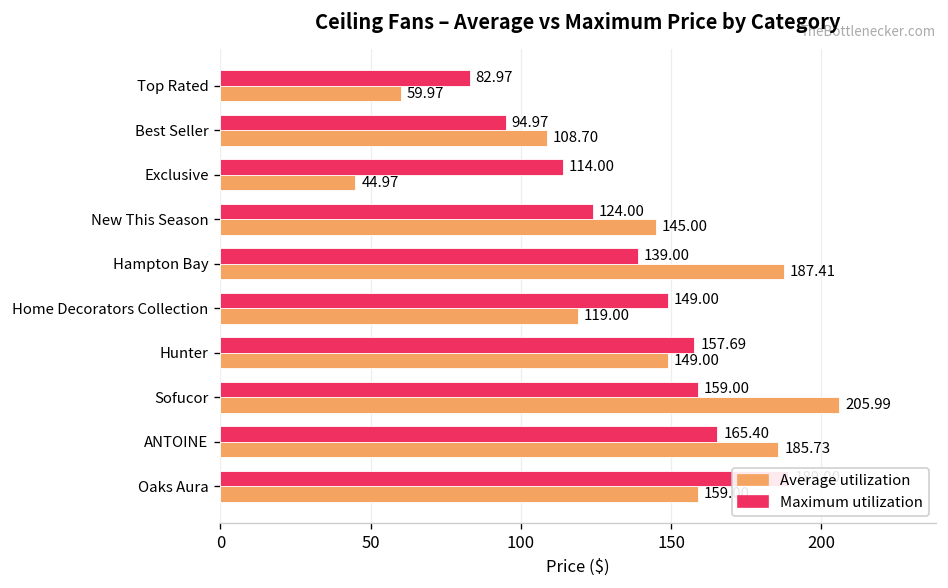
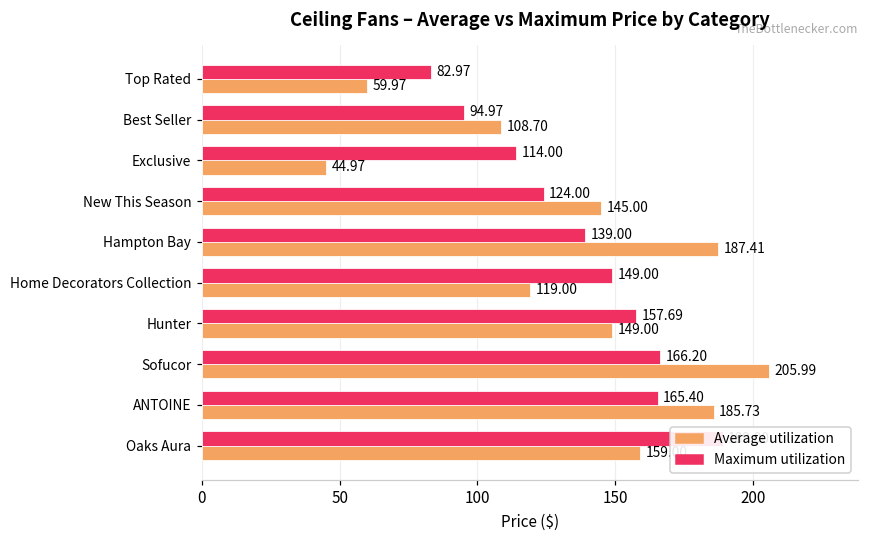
Maximum utilization, Sofucor: 159.00 -> 166.20
